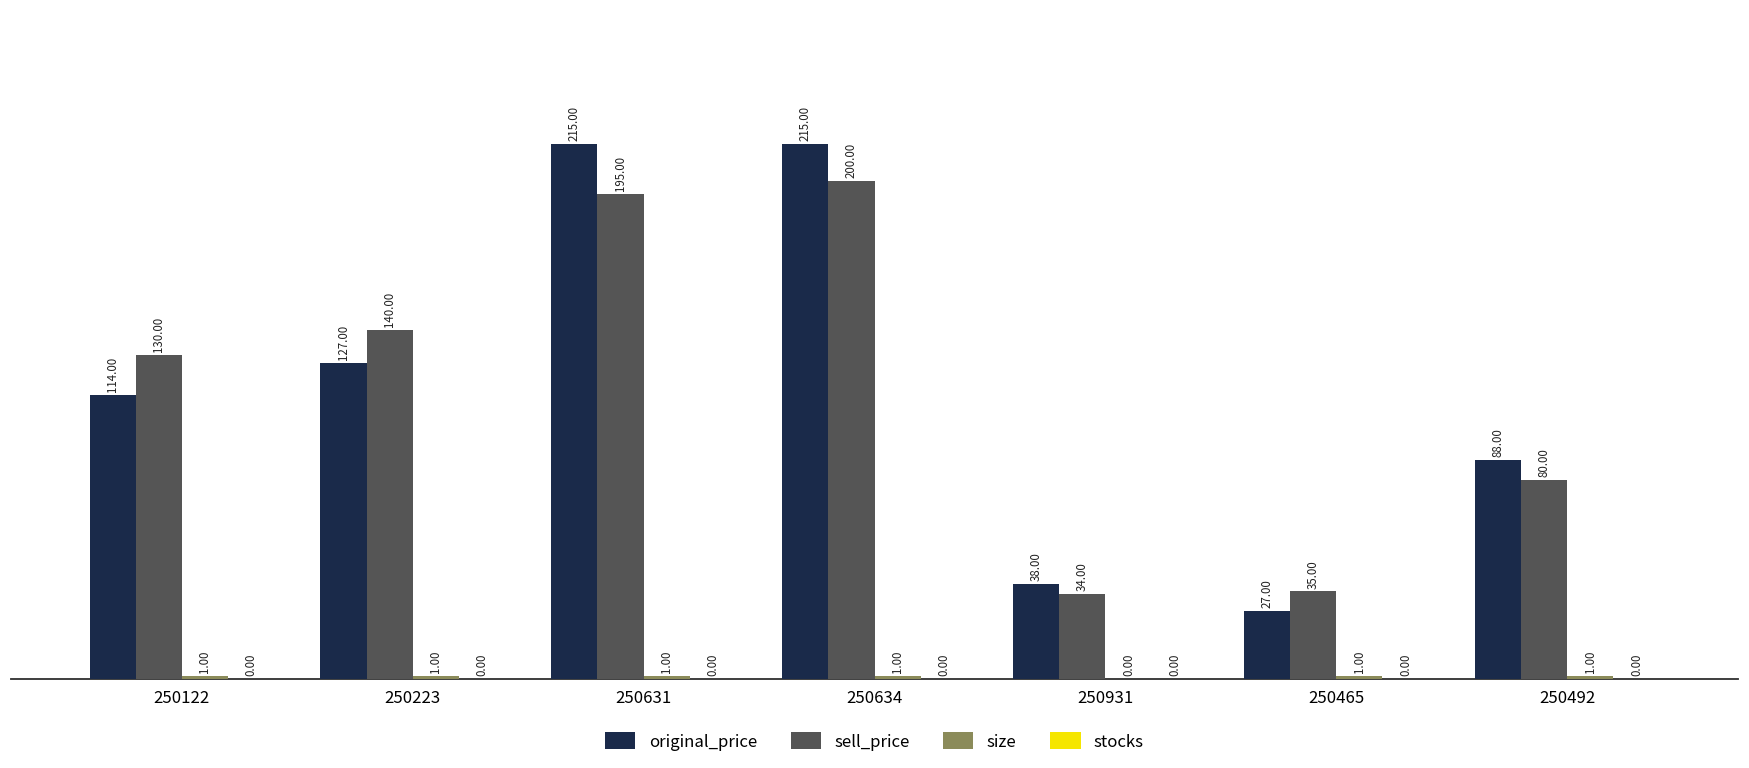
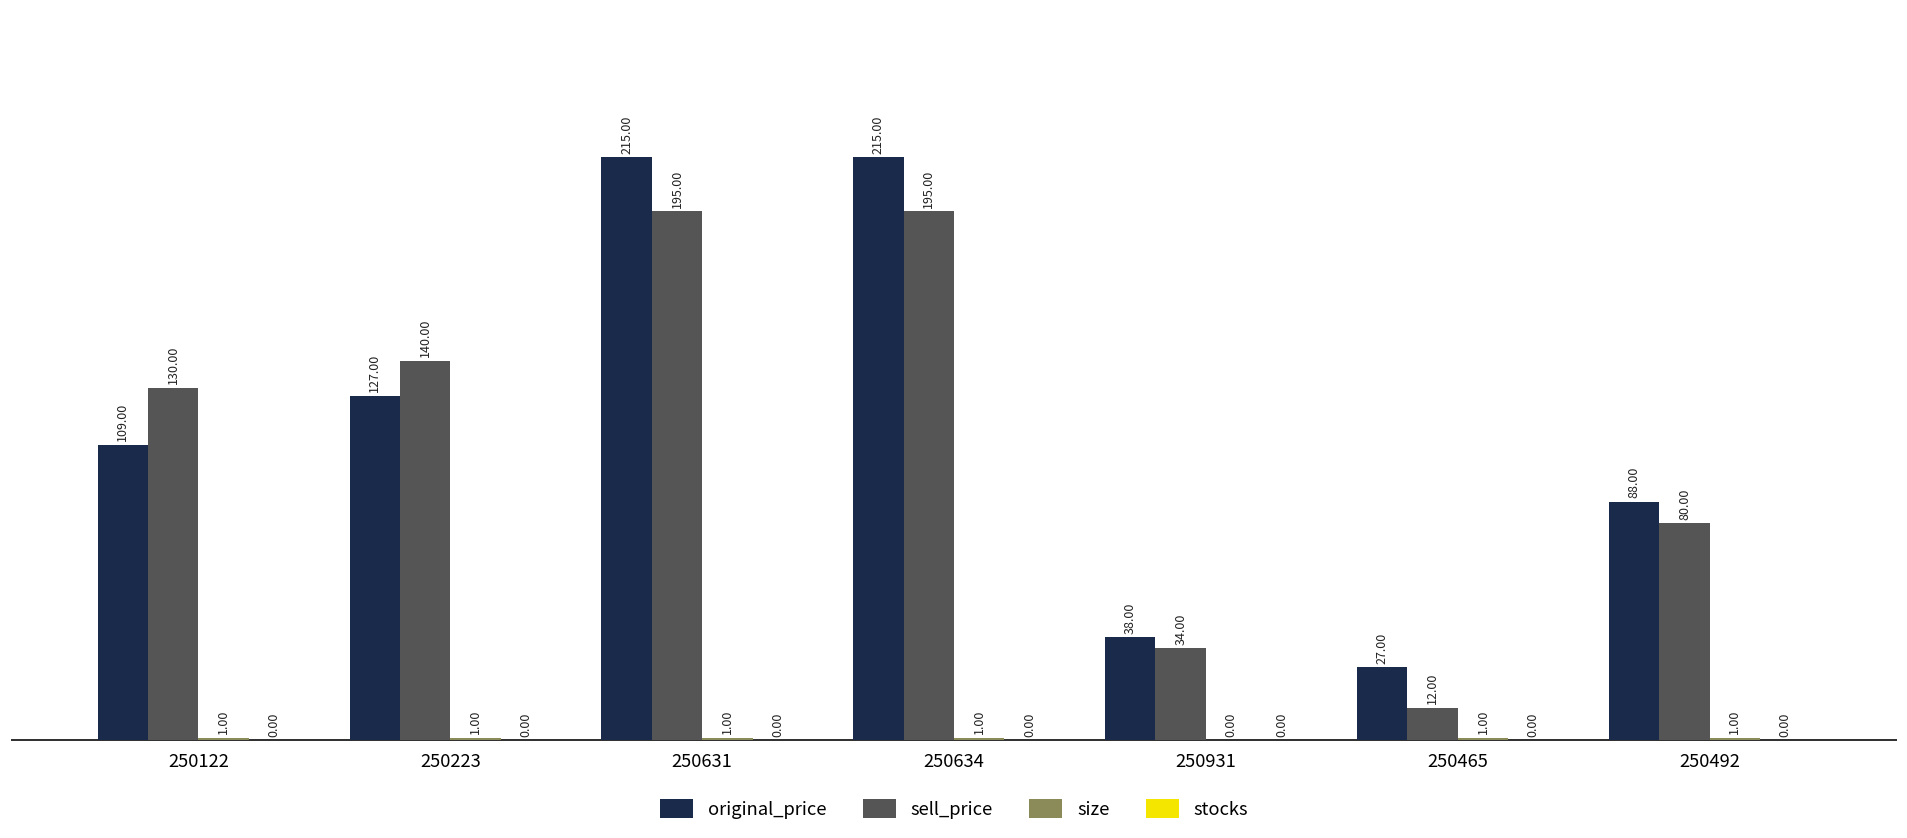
original_price, 250122: 114.00 -> 109.00
sell_price, 250634: 200.00 -> 195.00
sell_price, 250465: 35.00 -> 12.00
